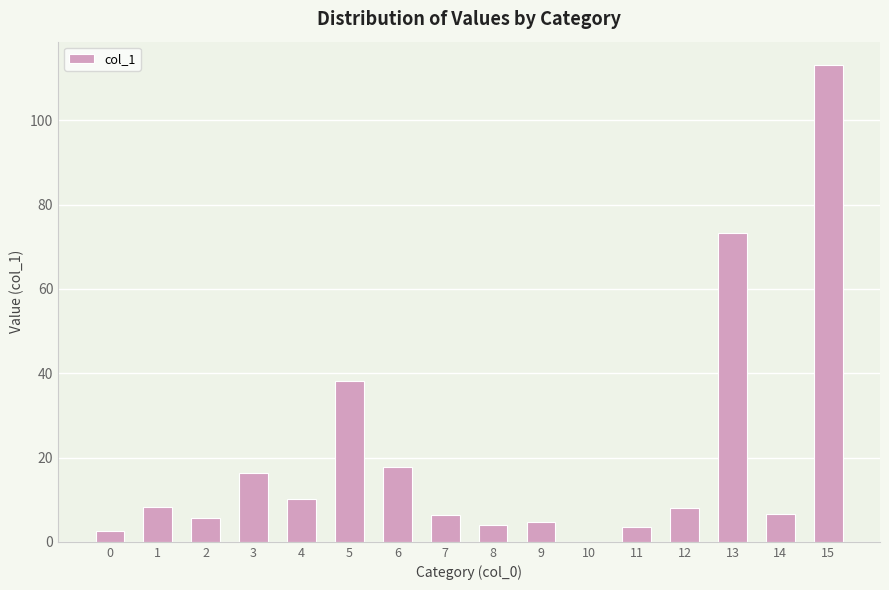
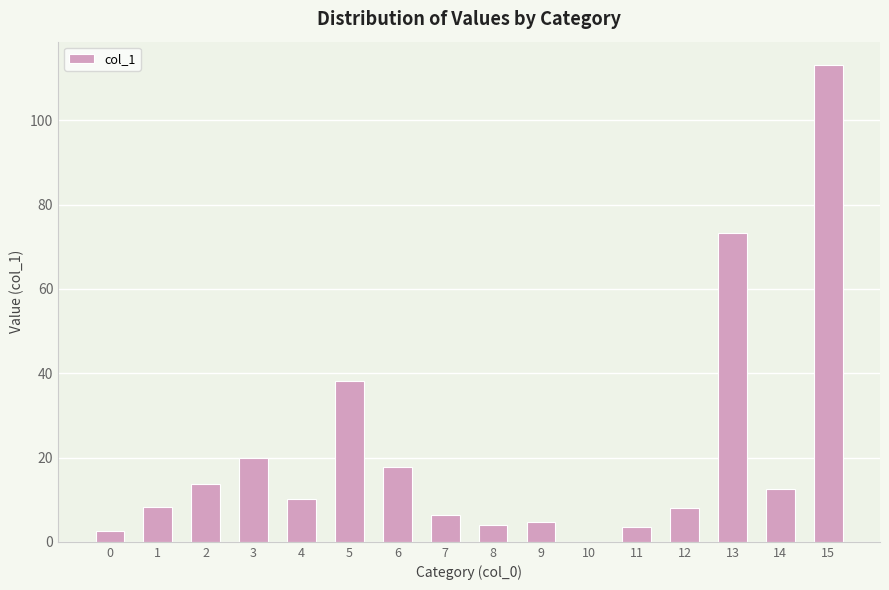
2: 6 -> 14
3: 16 -> 20
14: 7 -> 12
